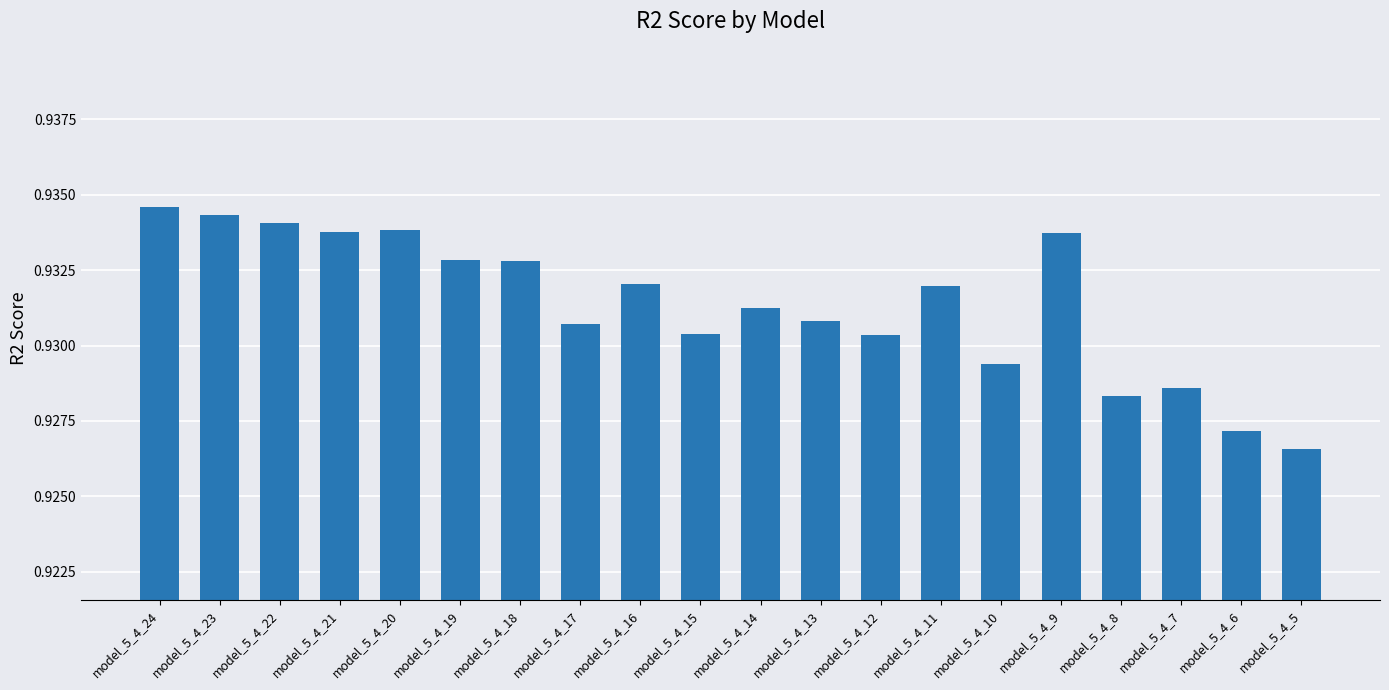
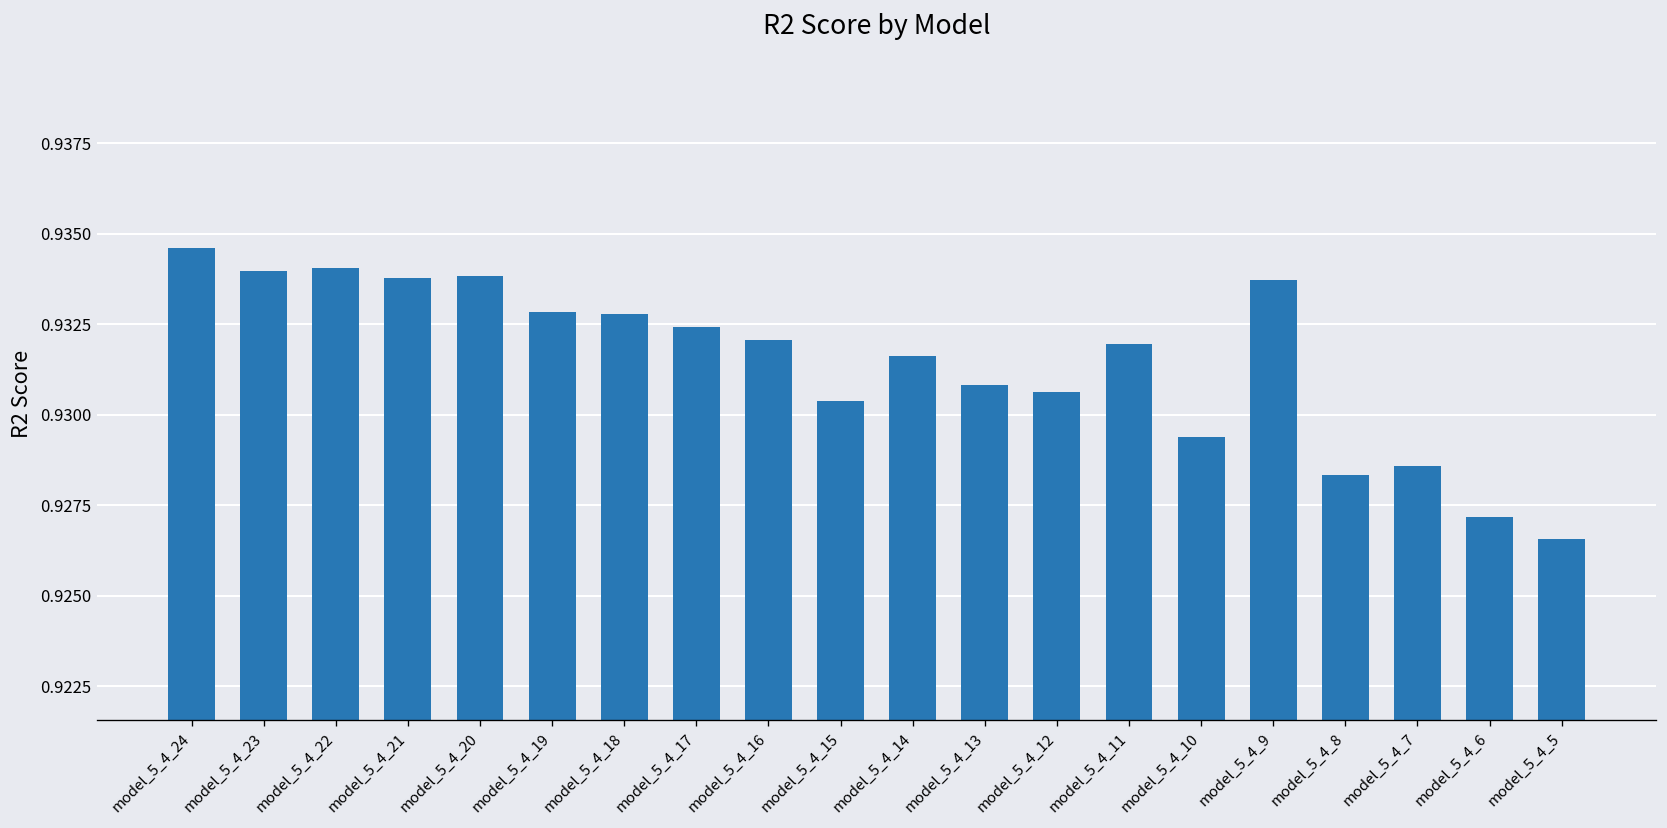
model_5_4_23: 0.9343 -> 0.9340
model_5_4_17: 0.9307 -> 0.9324
model_5_4_14: 0.9312 -> 0.9316
model_5_4_12: 0.9304 -> 0.9306
